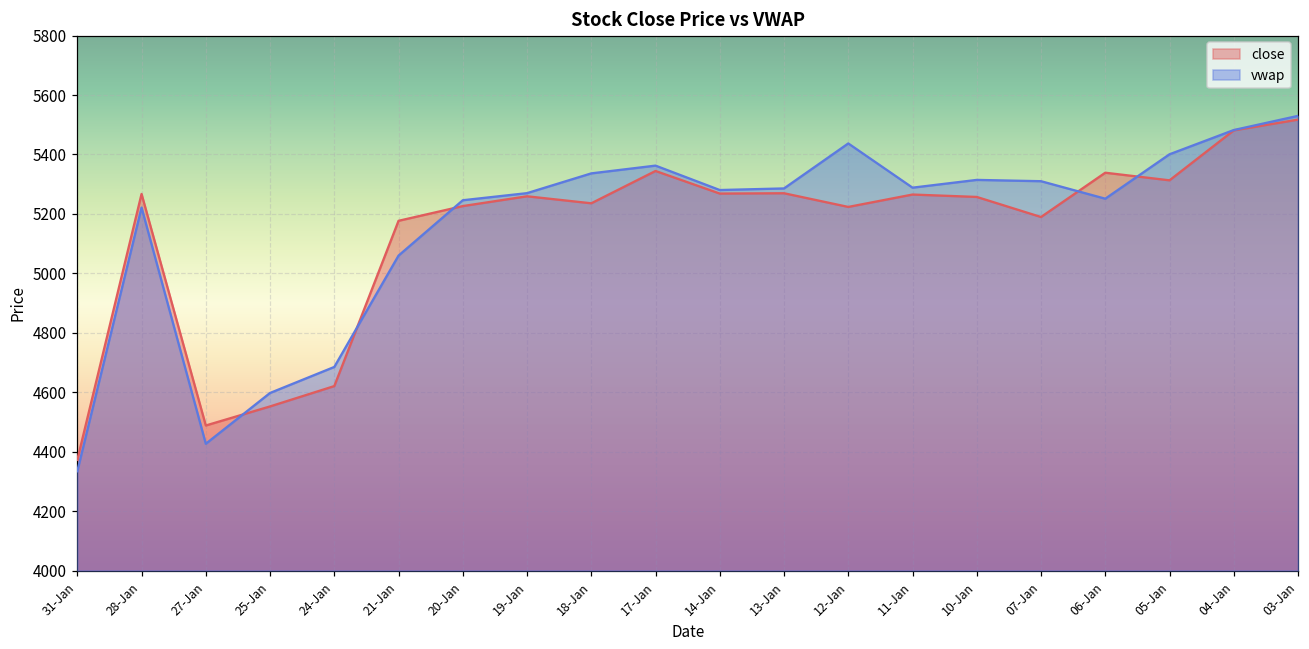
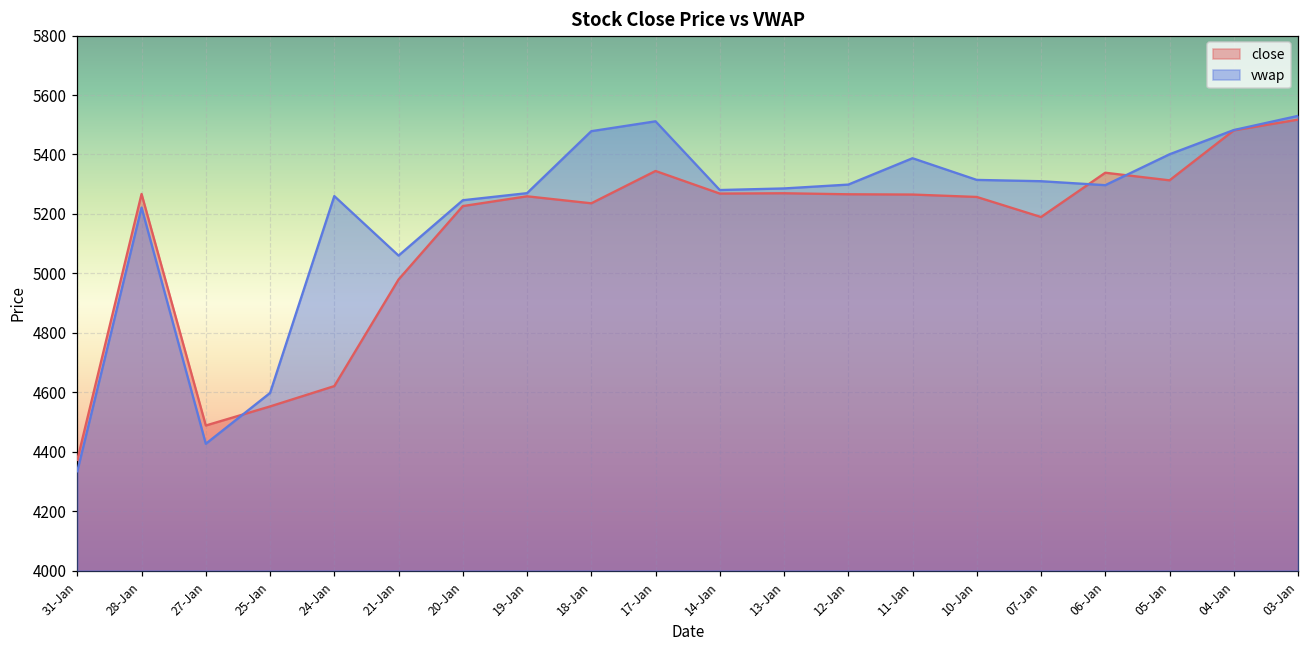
vwap, 24-Jan: 4680 -> 5260
close, 21-Jan: 5180 -> 4980
vwap, 18-Jan: 5340 -> 5480
vwap, 17-Jan: 5360 -> 5510
close, 12-Jan: 5220 -> 5270
vwap, 12-Jan: 5440 -> 5300
vwap, 11-Jan: 5290 -> 5390
vwap, 06-Jan: 5250 -> 5300
